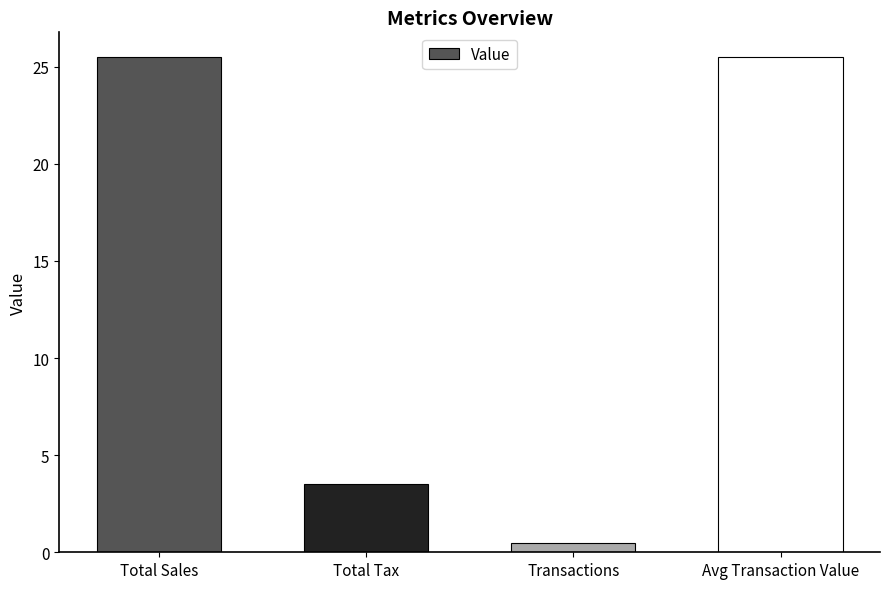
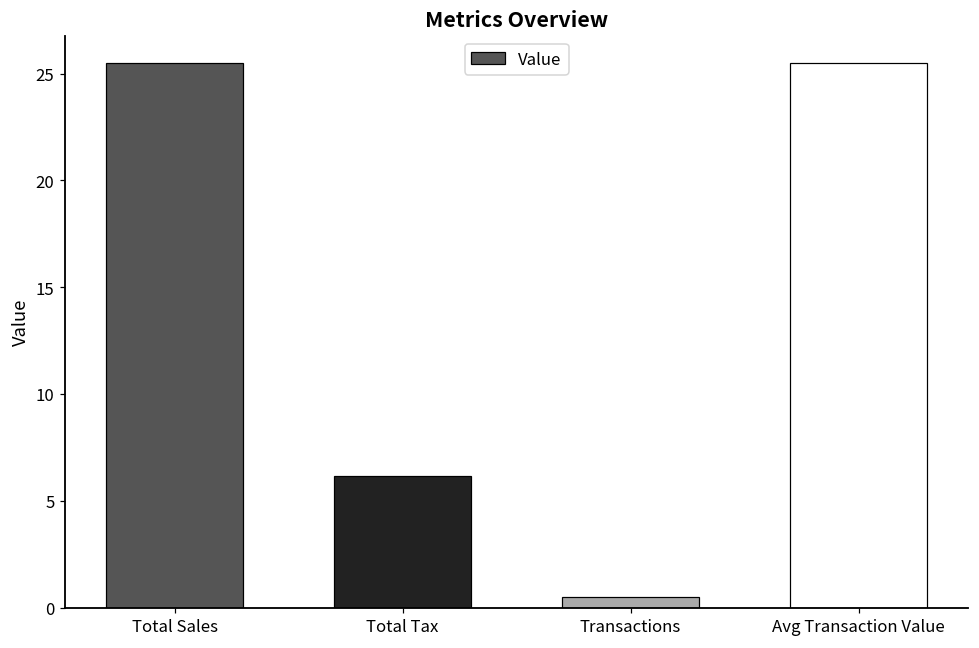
Total Tax: 3.5 -> 6.2
